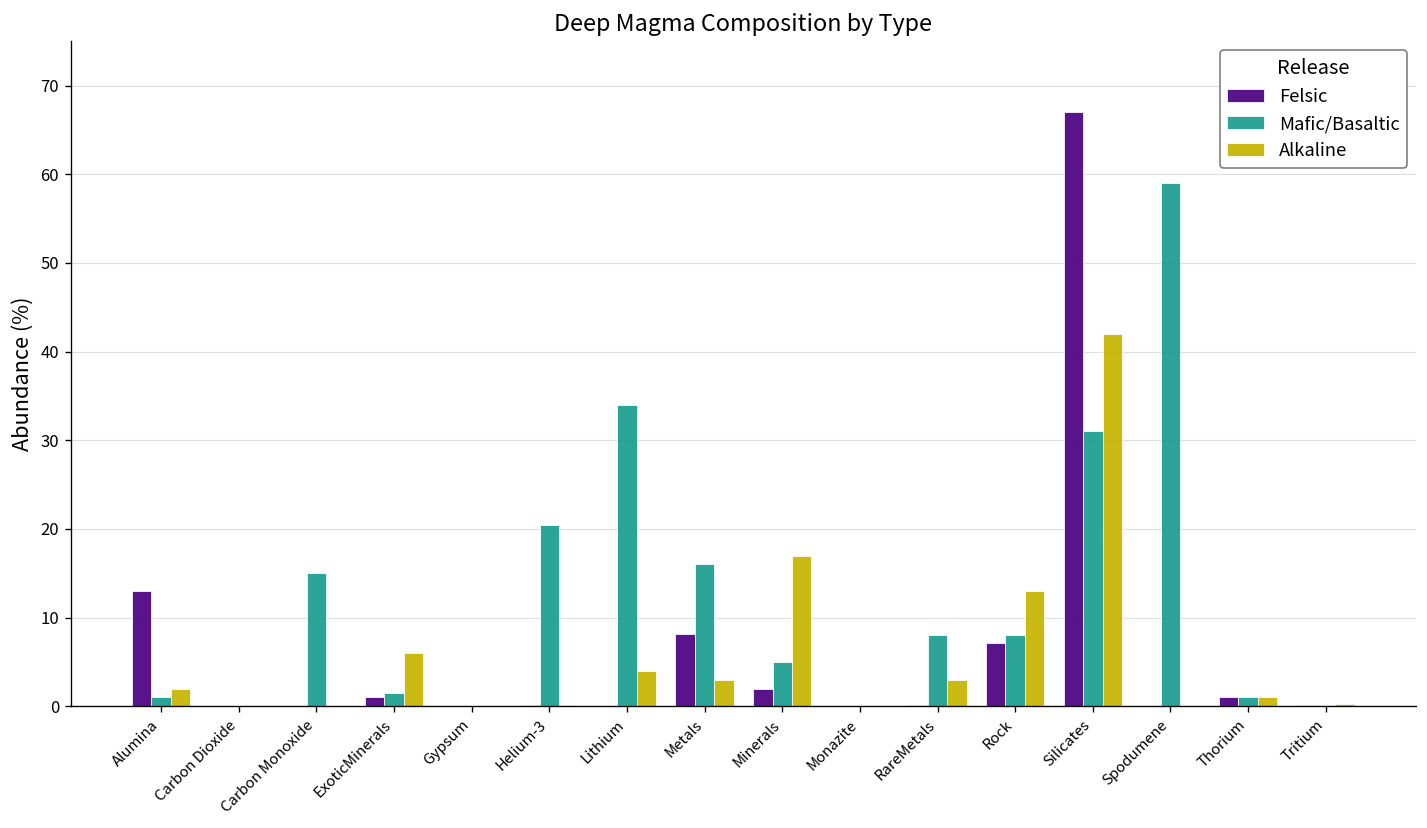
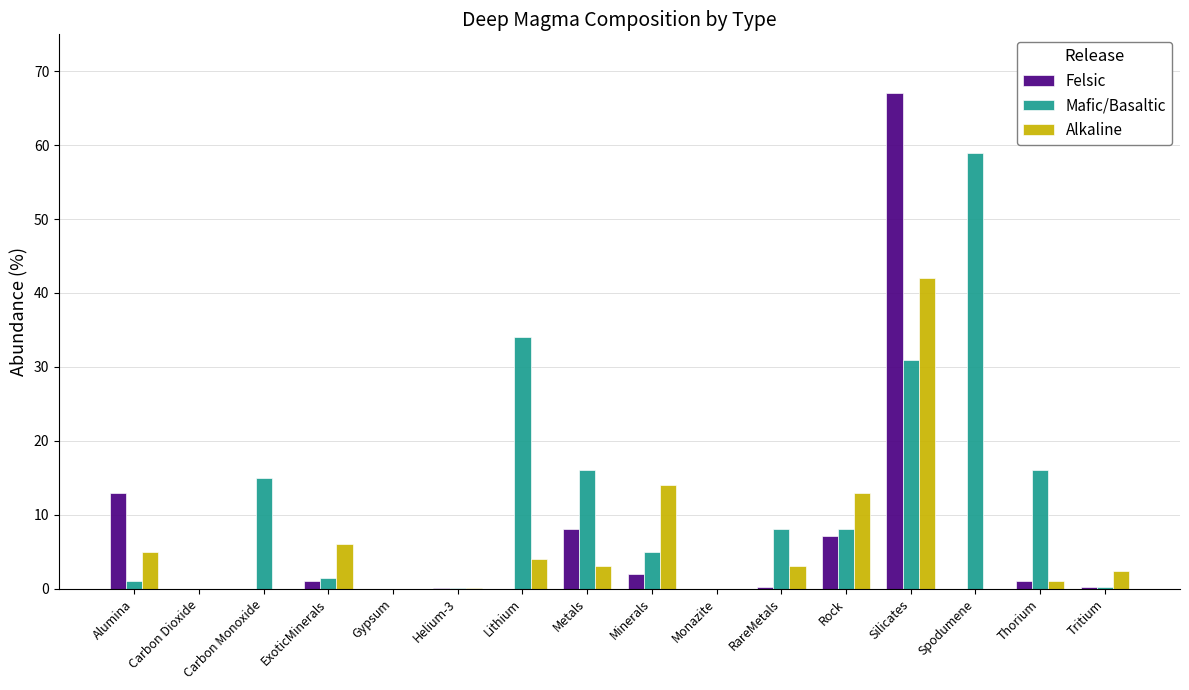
Alkaline, Alumina: 2 -> 5
Mafic/Basaltic, Helium-3: 20 -> 0
Alkaline, Minerals: 17 -> 14
Mafic/Basaltic, Thorium: 1 -> 16
Alkaline, Tritium: 0 -> 2
